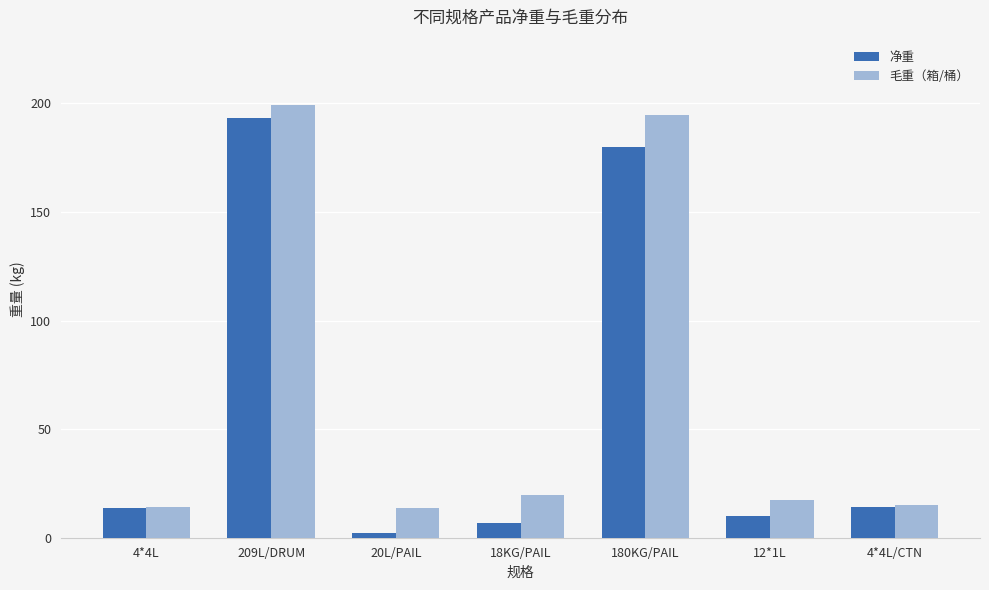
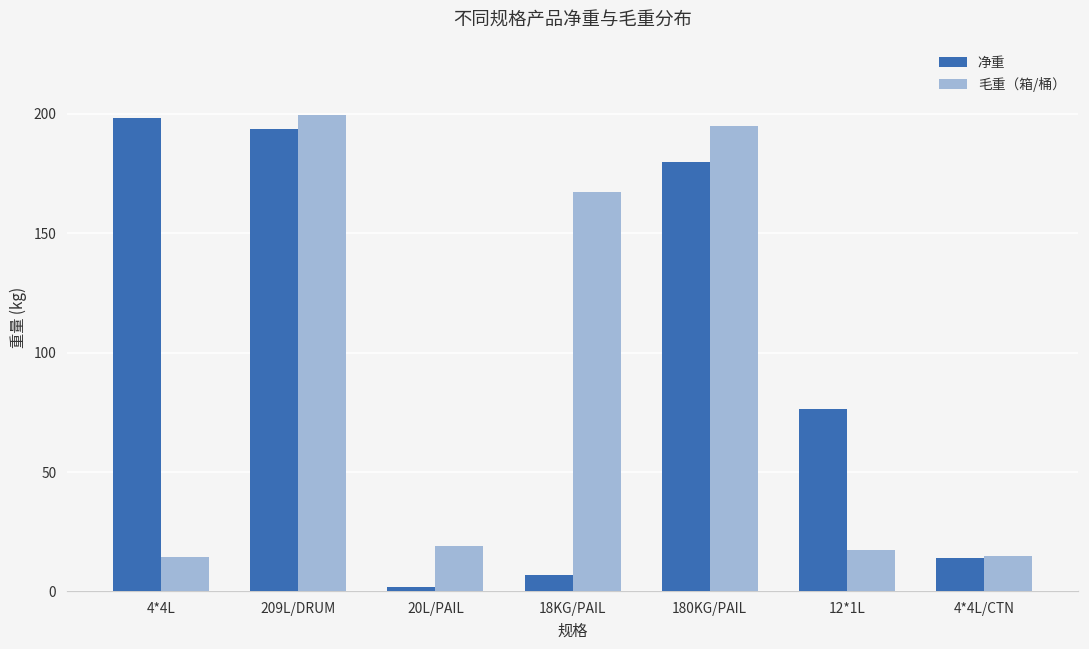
净重, 4*4L: 13 -> 198
毛重（箱/桶）, 20L/PAIL: 14 -> 19
毛重（箱/桶）, 18KG/PAIL: 20 -> 167
净重, 12*1L: 10 -> 76
